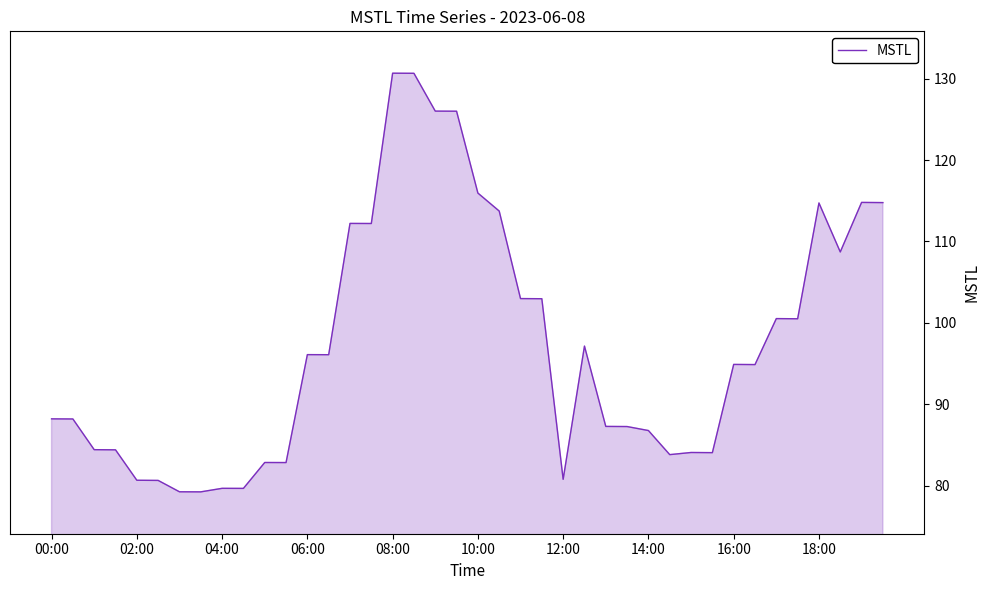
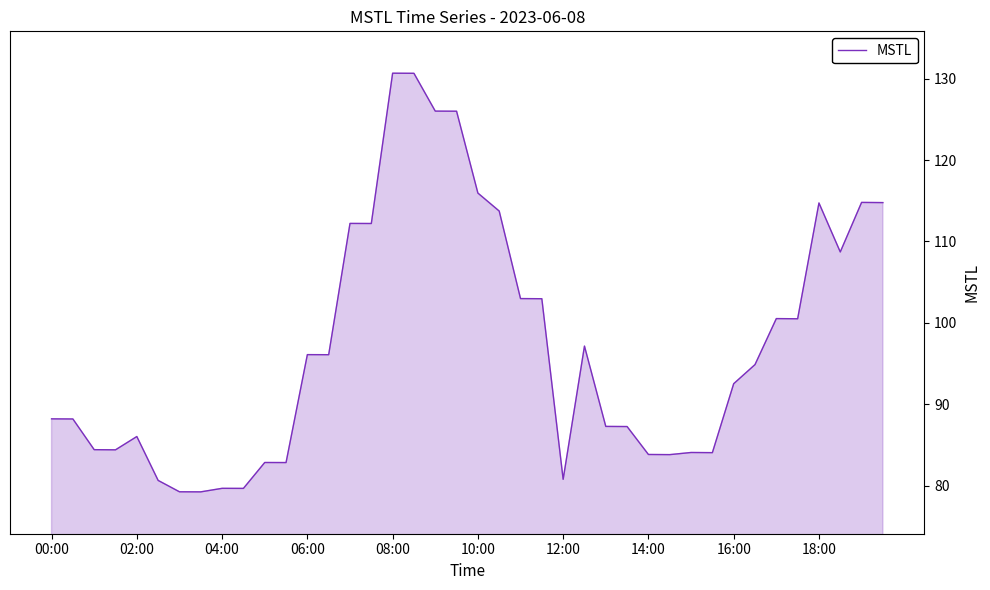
02:00: 81 -> 86
14:00: 87 -> 84
16:00: 95 -> 93
